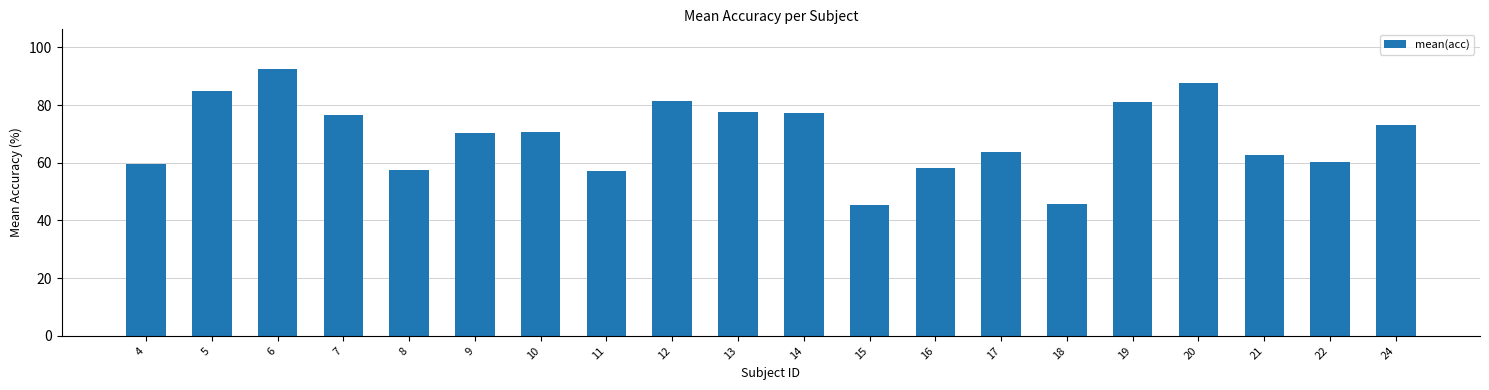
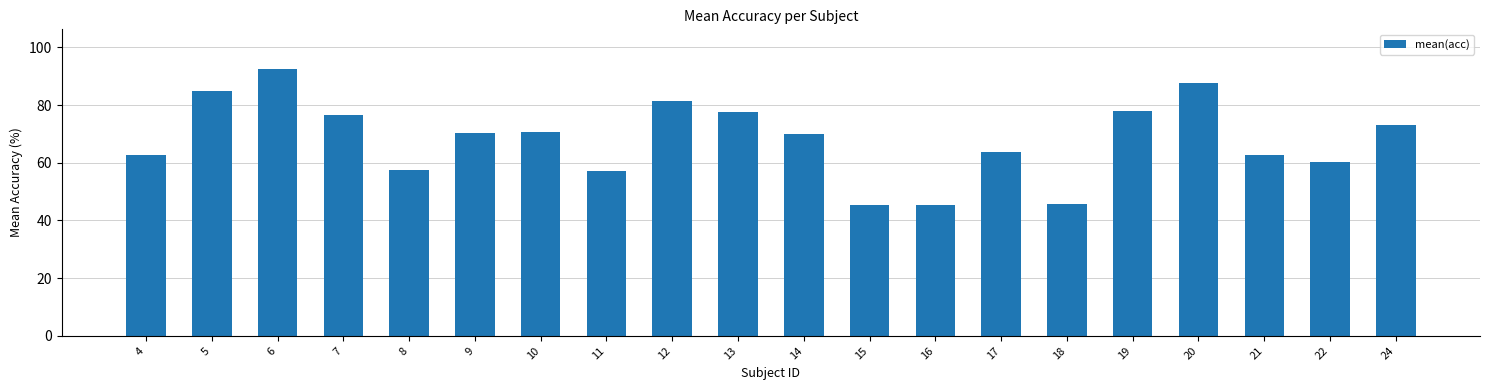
4: 60 -> 63
14: 77 -> 70
16: 58 -> 45
19: 81 -> 78
